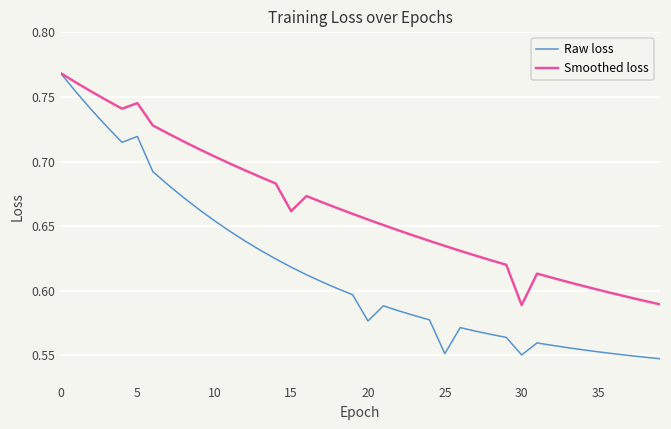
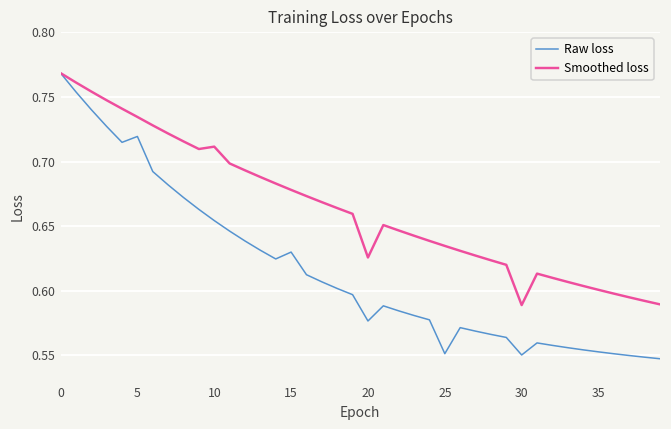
Smoothed loss, 5: 0.745 -> 0.734
Smoothed loss, 10: 0.704 -> 0.712
Raw loss, 15: 0.618 -> 0.630
Smoothed loss, 15: 0.662 -> 0.678
Smoothed loss, 20: 0.655 -> 0.626
